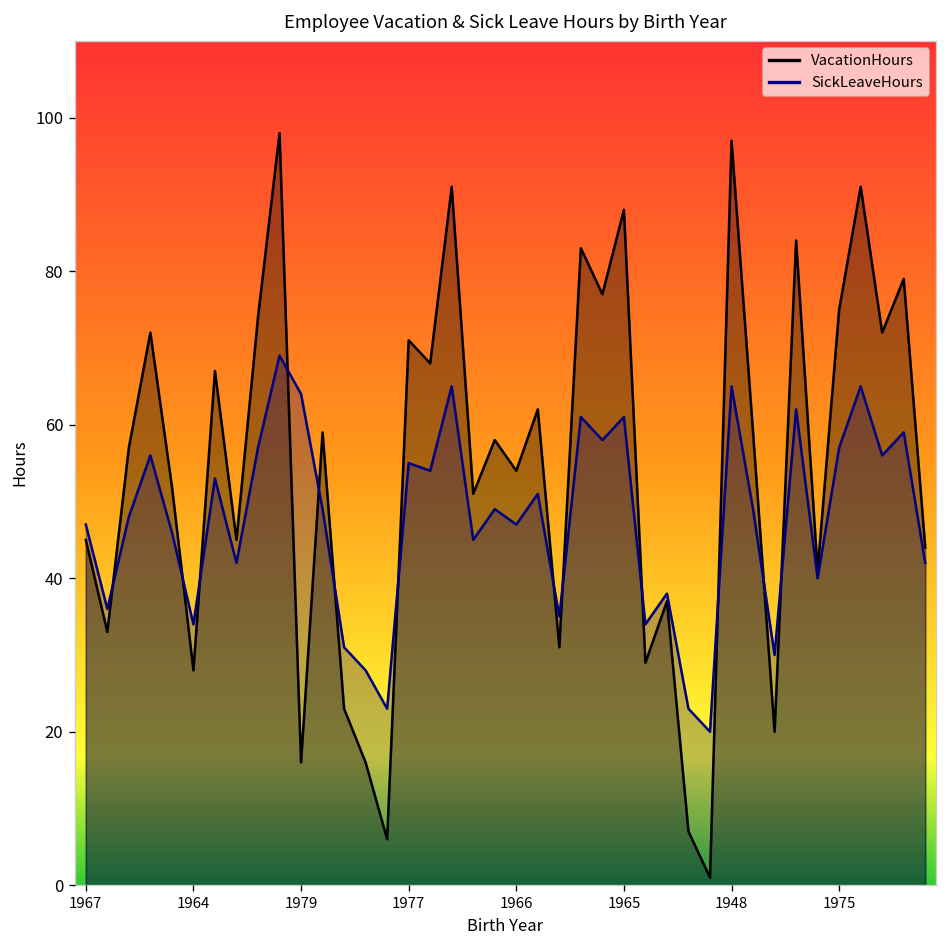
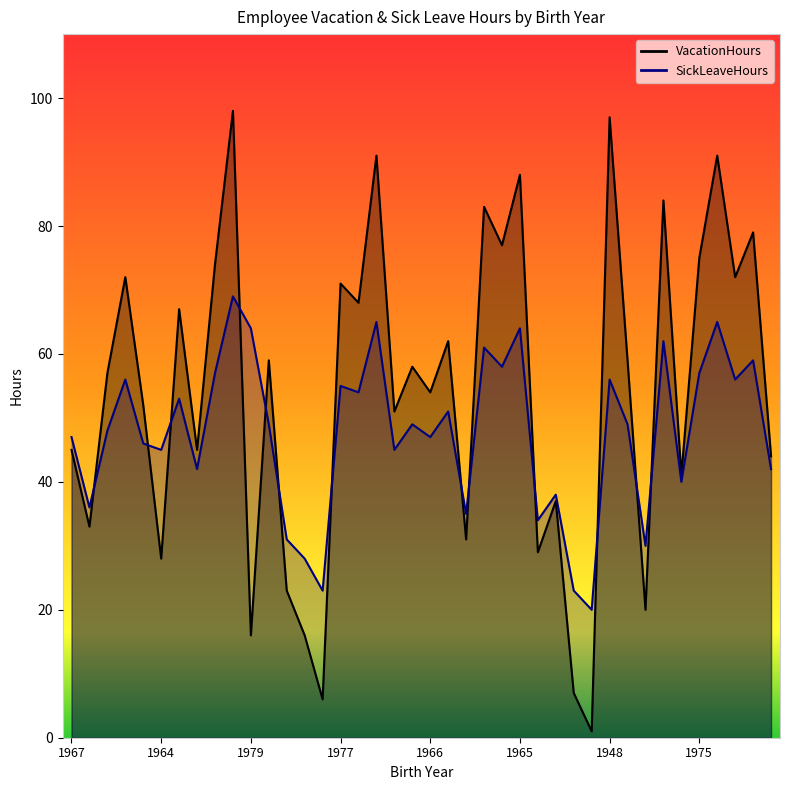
SickLeaveHours, 1964: 34 -> 45
SickLeaveHours, 1965: 61 -> 64
SickLeaveHours, 1948: 65 -> 56
